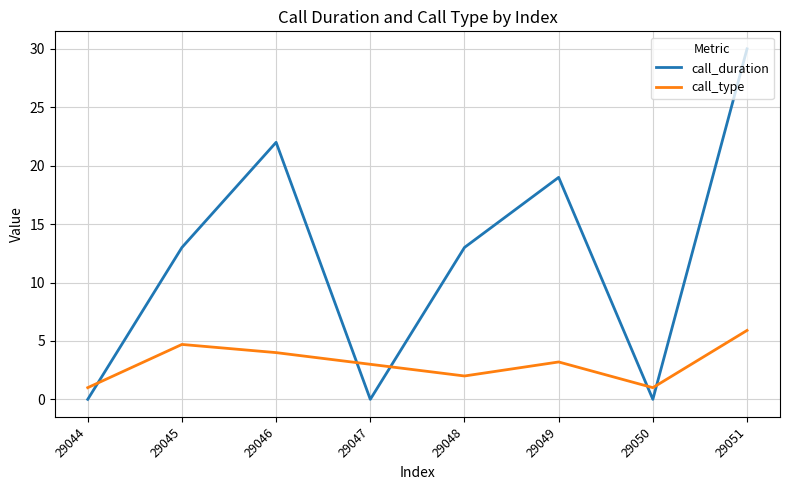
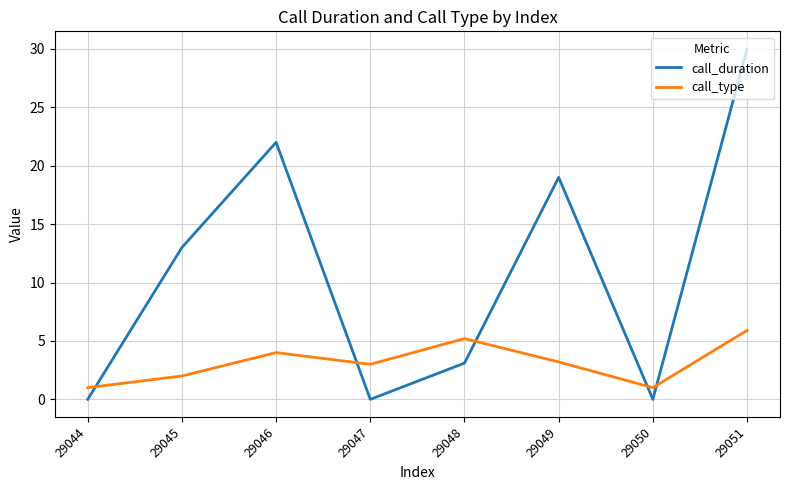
call_type, 29045: 4.7 -> 2.0
call_duration, 29048: 13.0 -> 3.1
call_type, 29048: 2.0 -> 5.2
